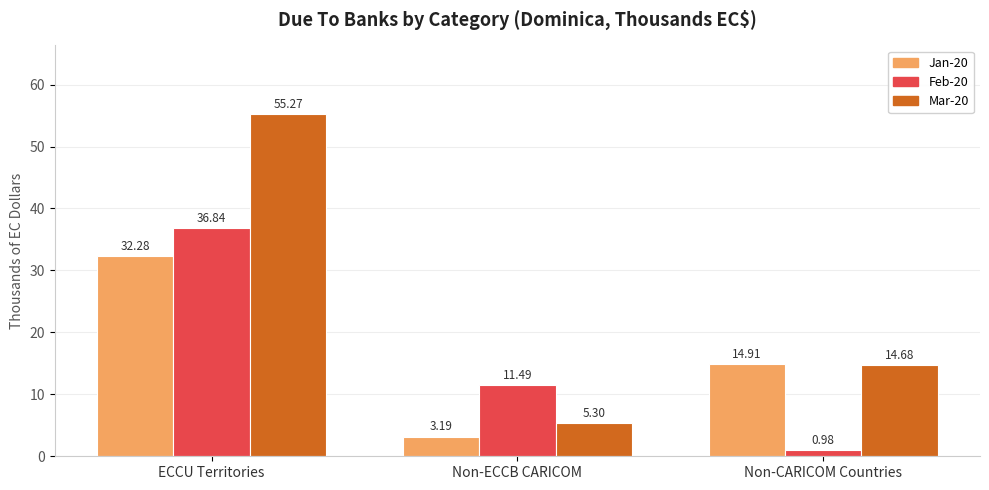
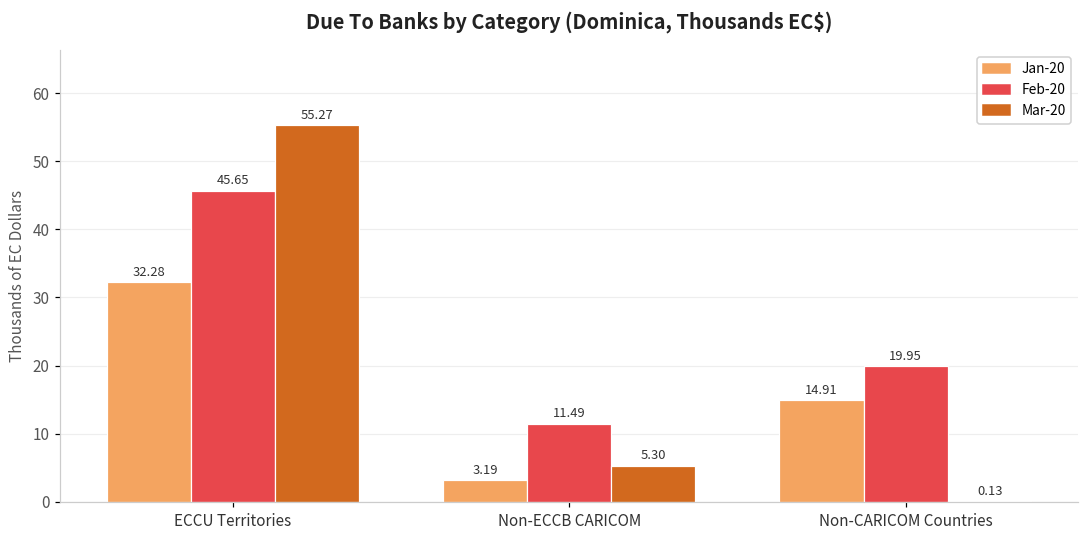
Feb-20, ECCU Territories: 36.84 -> 45.65
Feb-20, Non-CARICOM Countries: 0.98 -> 19.95
Mar-20, Non-CARICOM Countries: 14.68 -> 0.13
